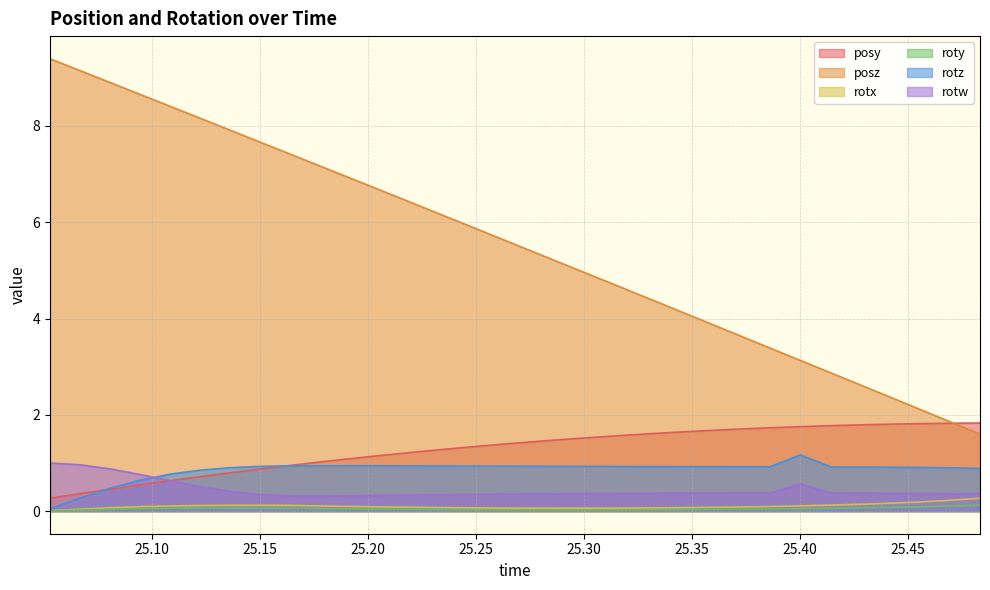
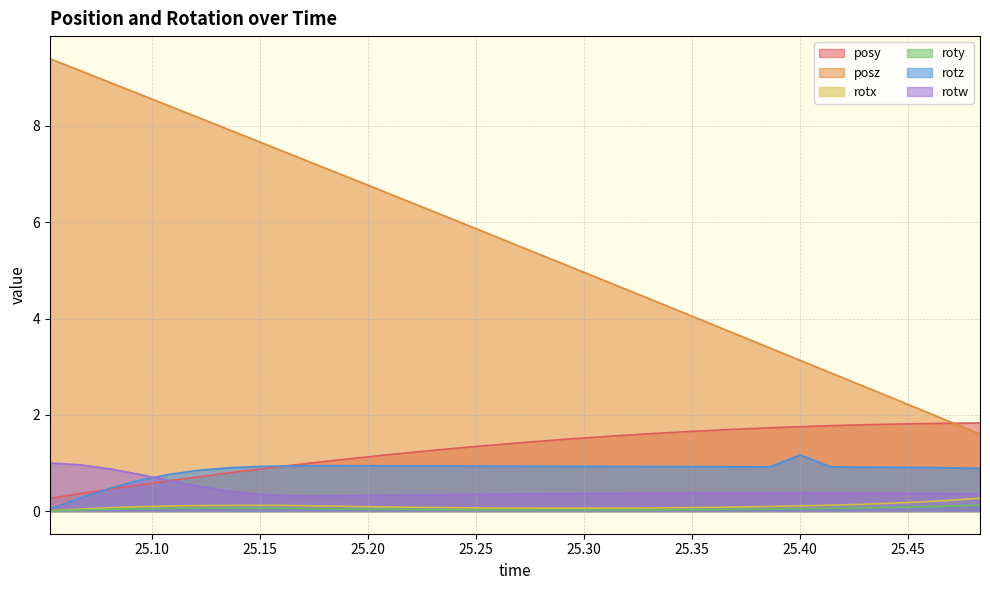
rotw, 25.40: 0.6 -> 0.4
